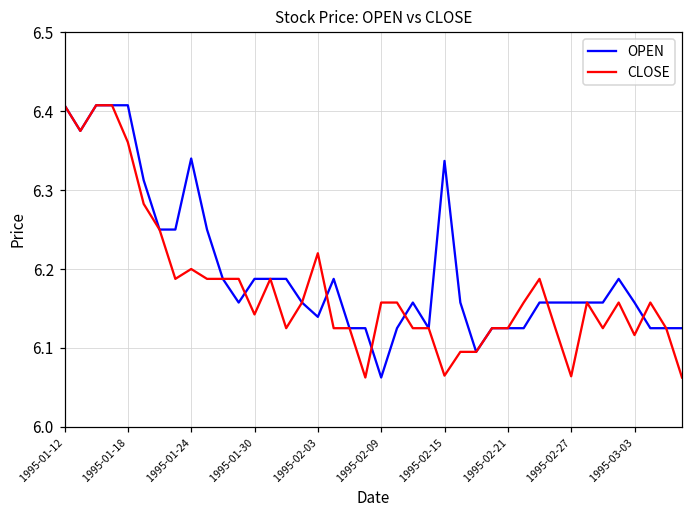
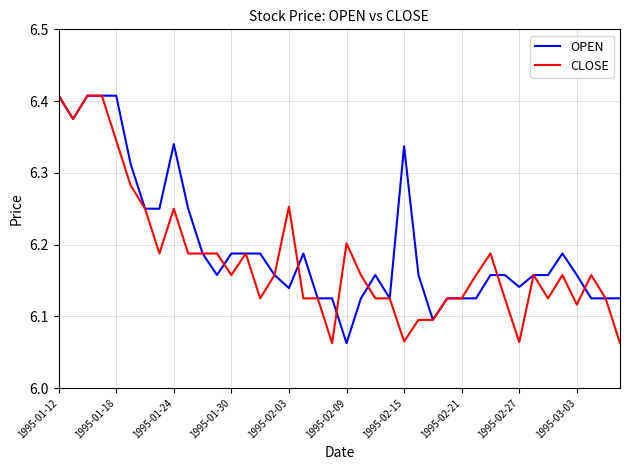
CLOSE, 1995-01-18: 6.36 -> 6.34
CLOSE, 1995-01-24: 6.20 -> 6.25
CLOSE, 1995-01-30: 6.14 -> 6.16
CLOSE, 1995-02-03: 6.22 -> 6.25
CLOSE, 1995-02-09: 6.16 -> 6.20
OPEN, 1995-02-27: 6.16 -> 6.14
